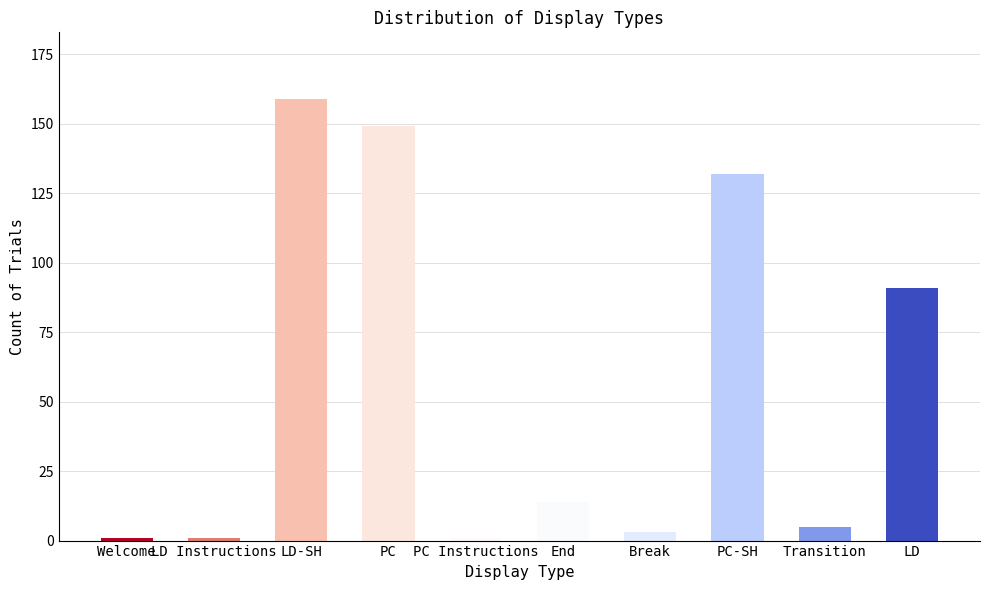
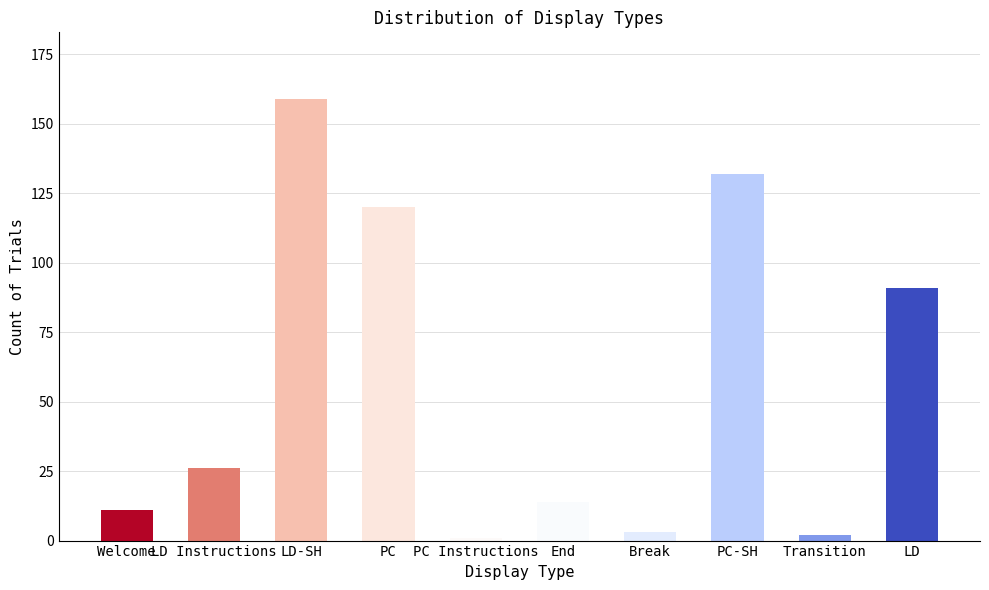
Welcome: 1 -> 11
LD Instructions: 1 -> 26
PC: 149 -> 120
Transition: 5 -> 2
